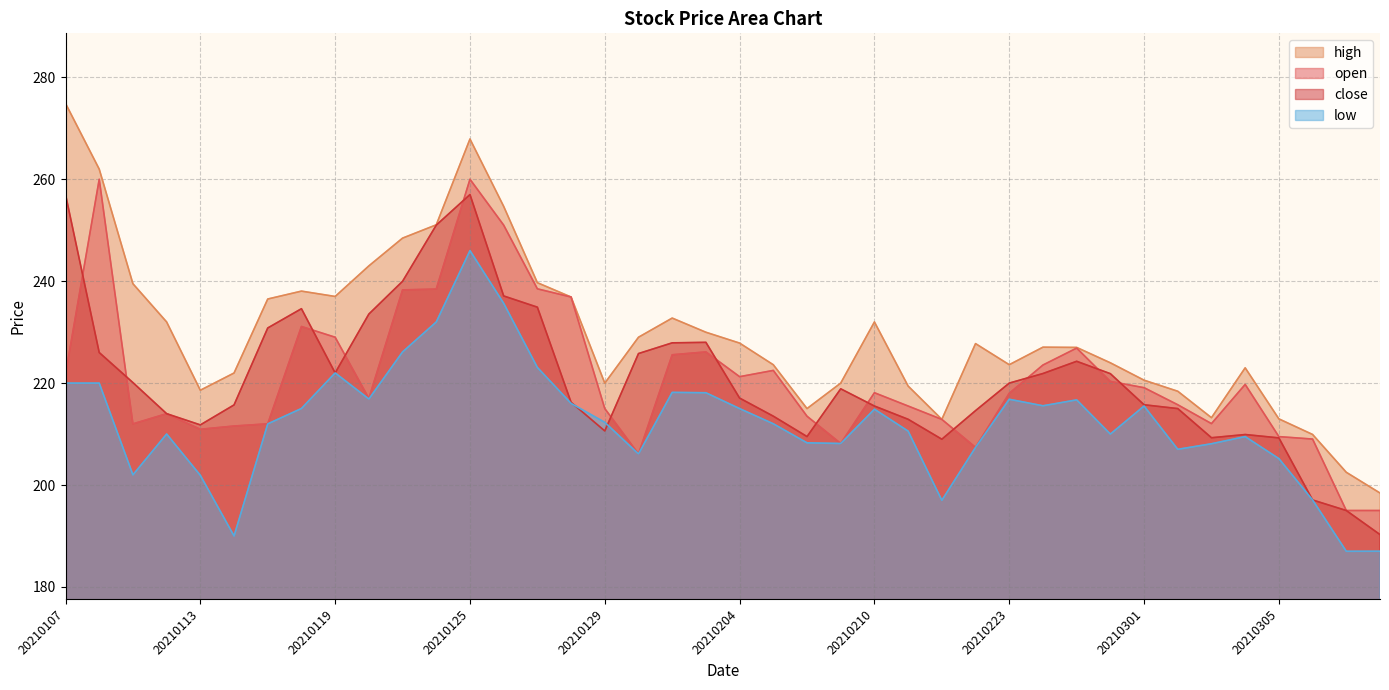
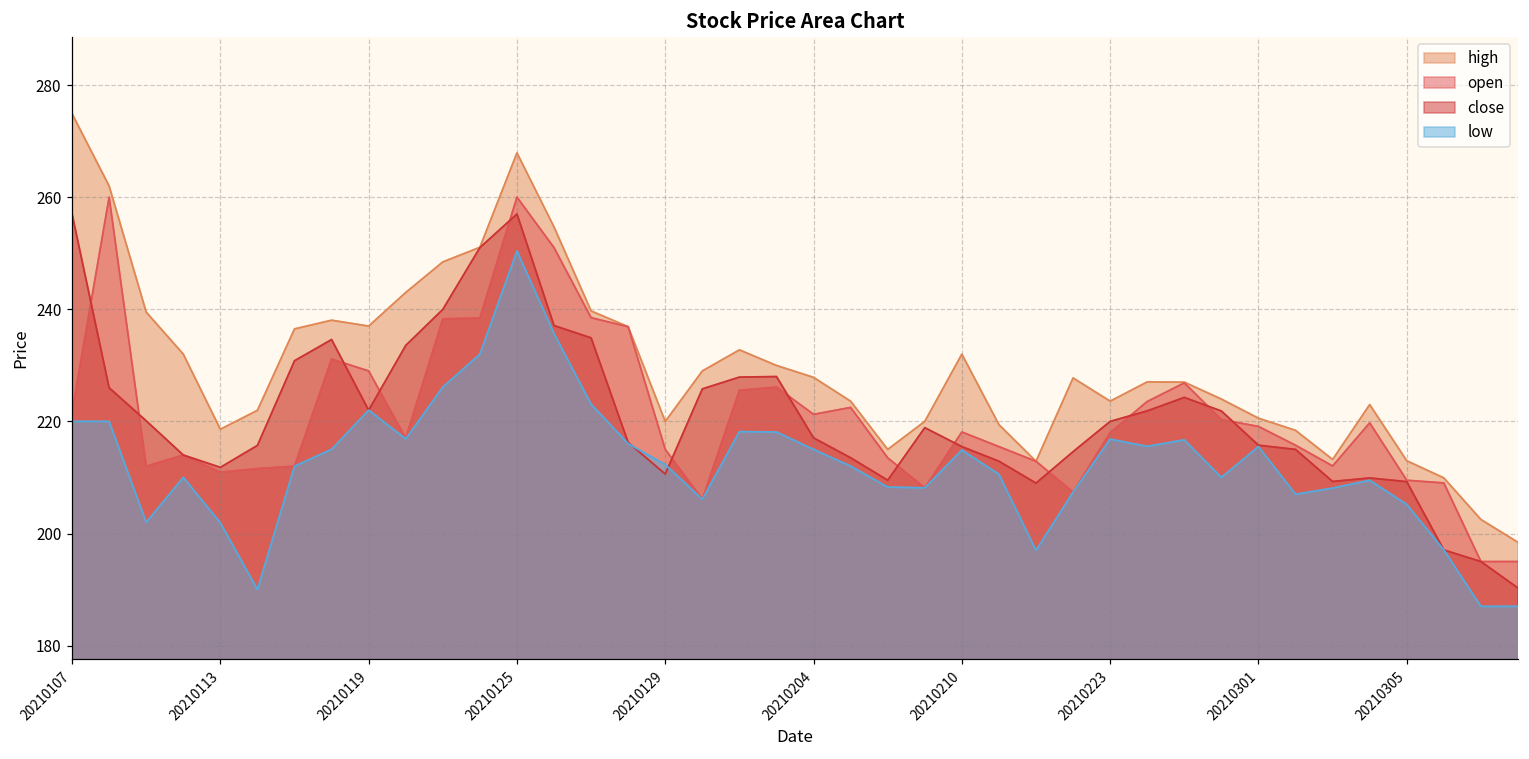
low, 20210125: 246 -> 250
